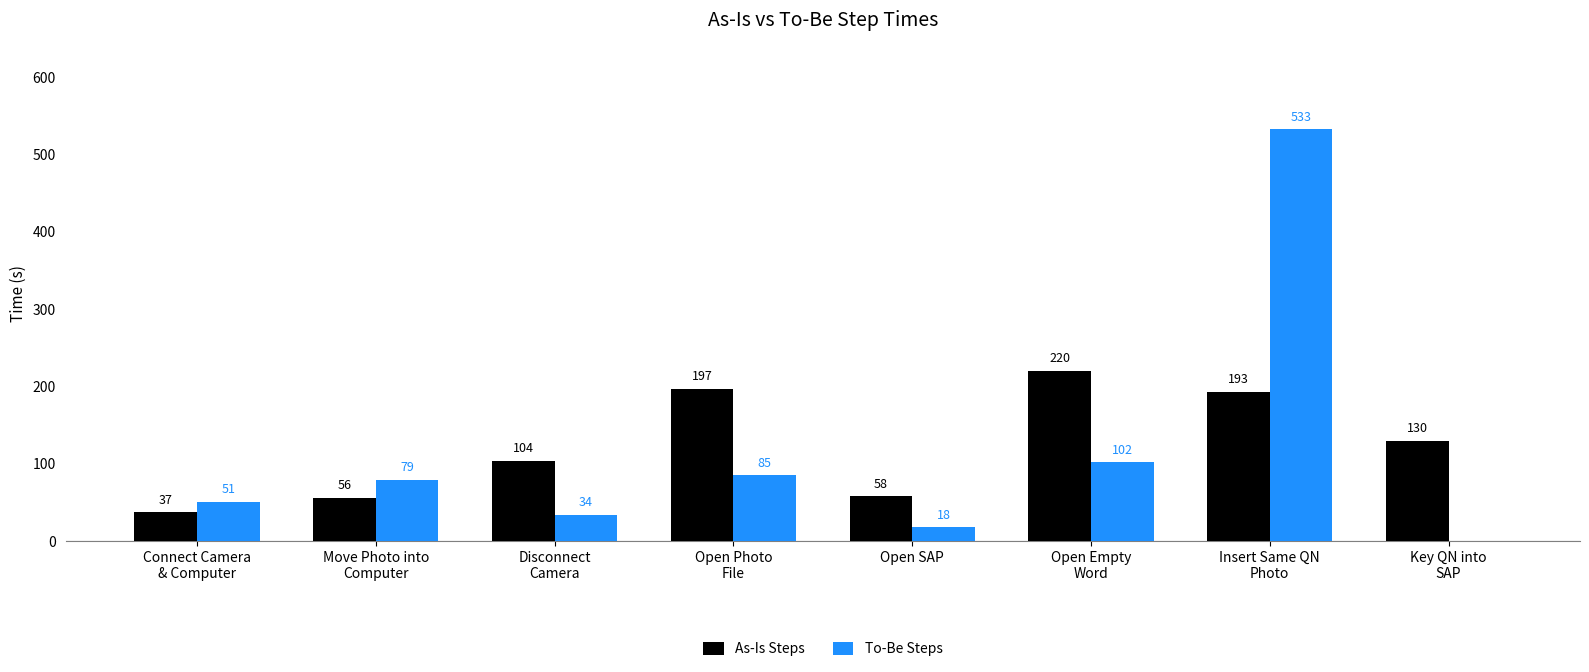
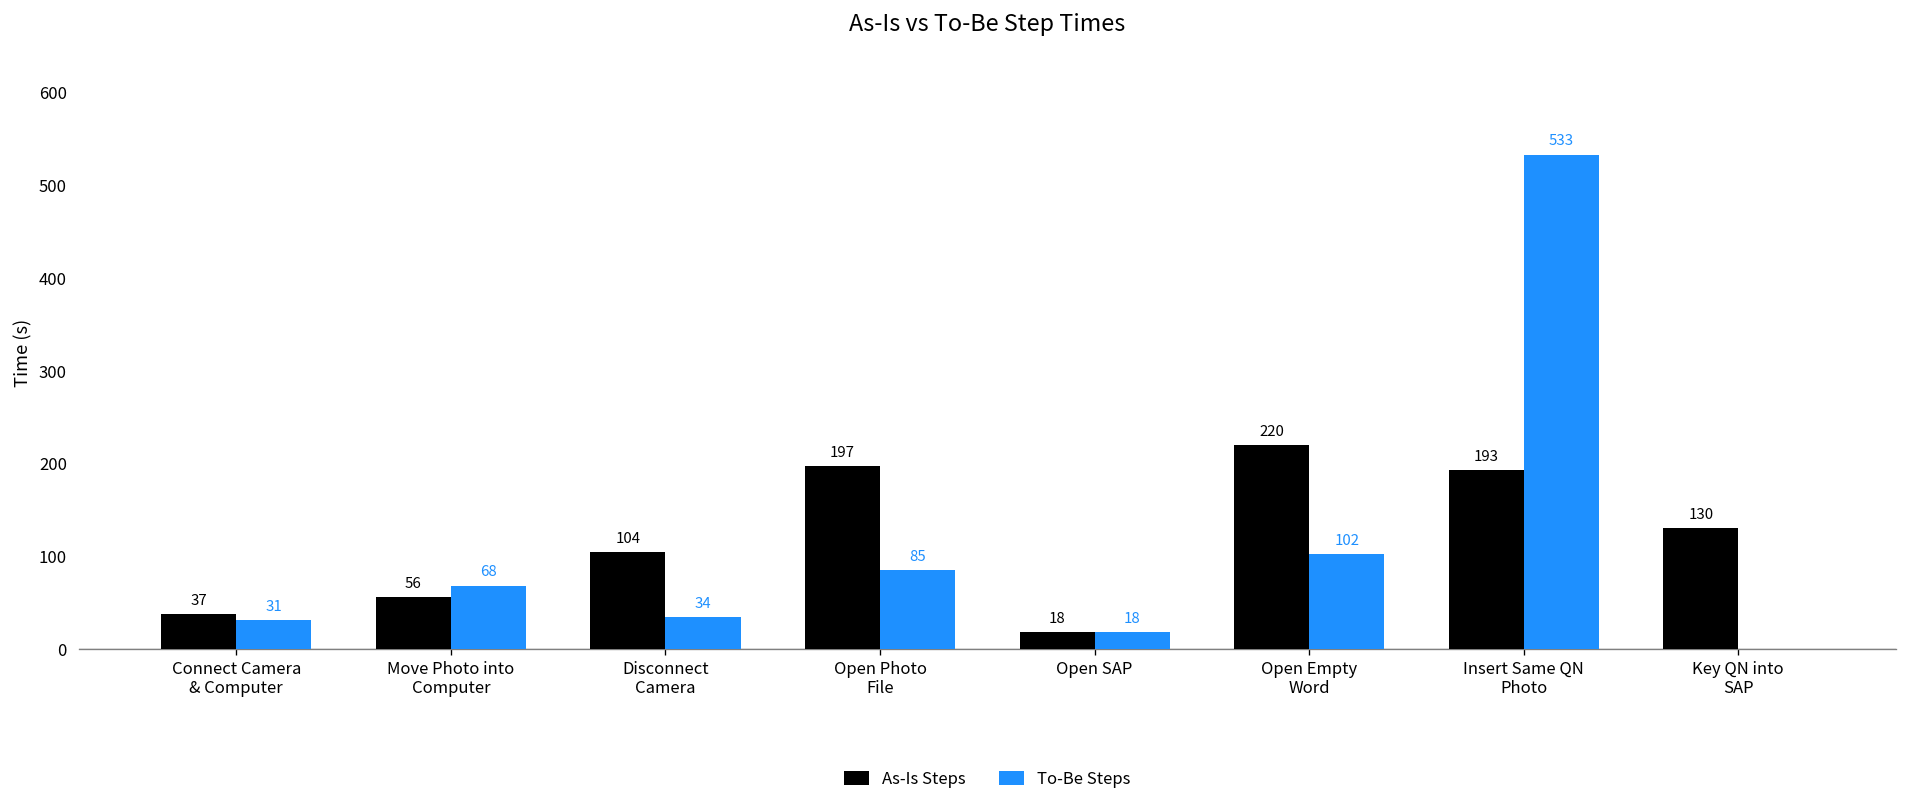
To-Be Steps, Connect Camera & Computer: 51 -> 31
To-Be Steps, Move Photo into Computer: 79 -> 68
As-Is Steps, Open SAP: 58 -> 18
